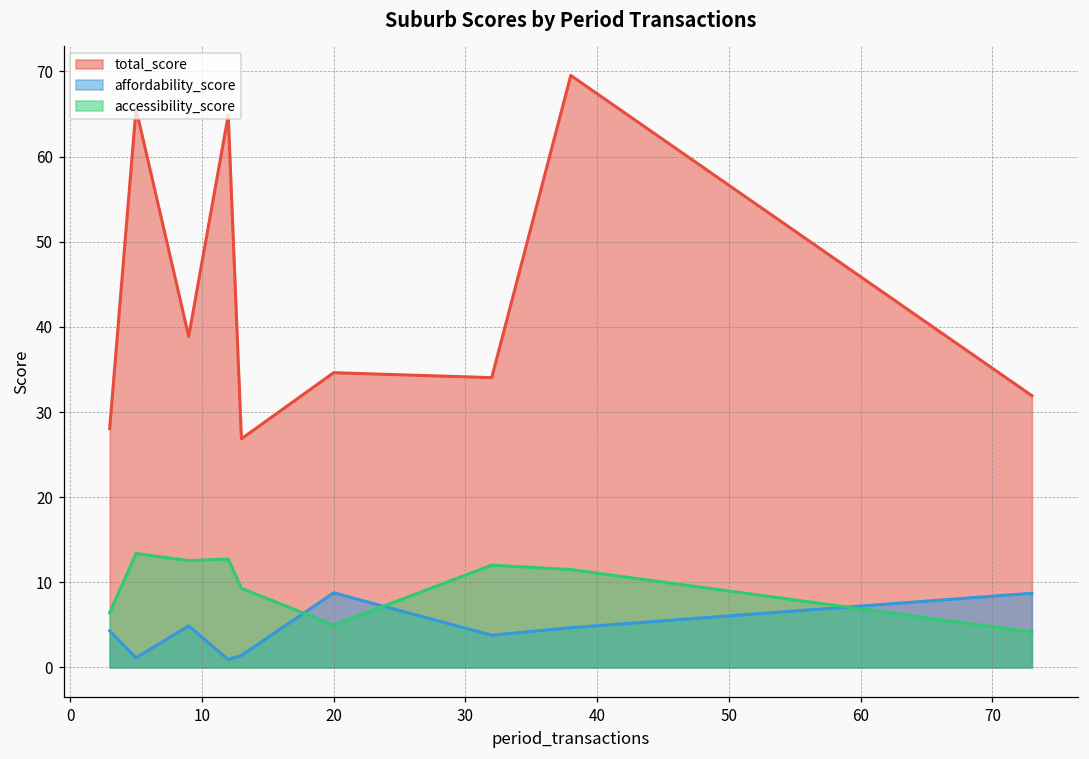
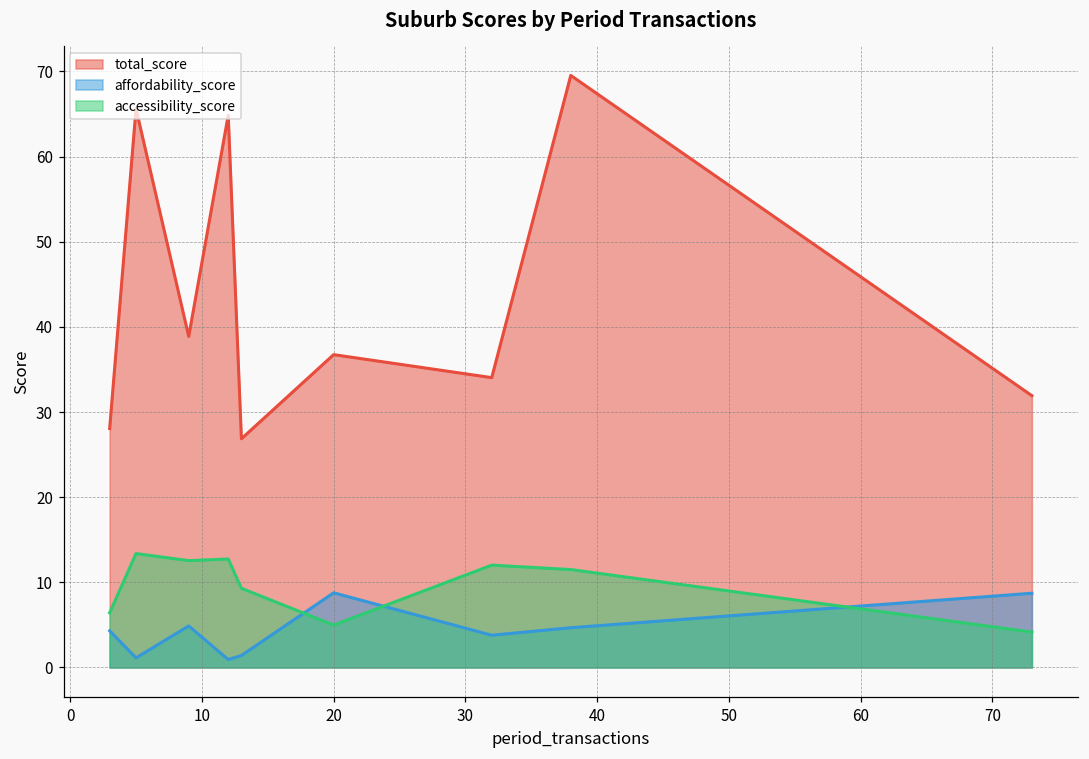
total_score, 20: 35 -> 37
